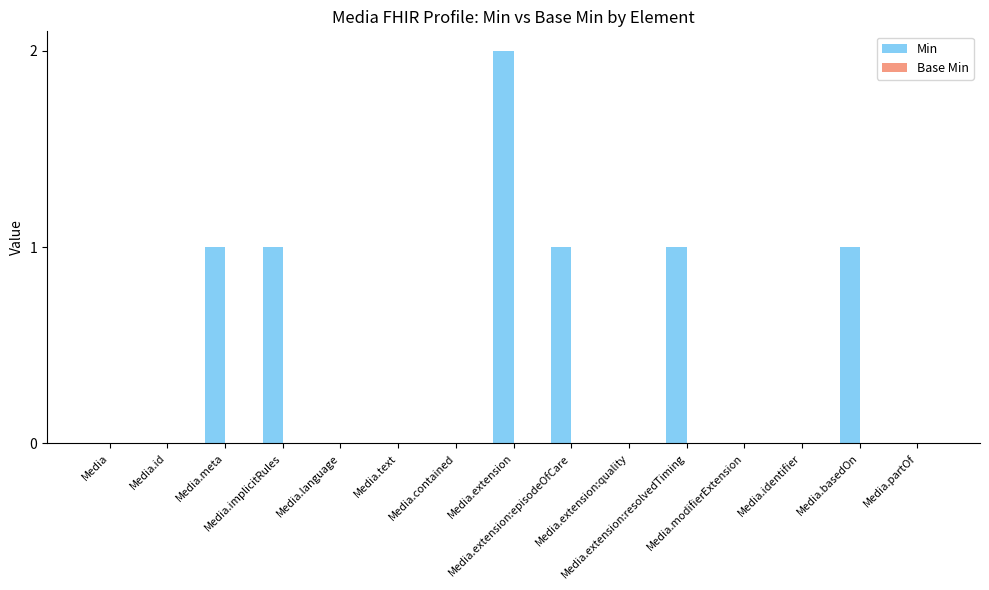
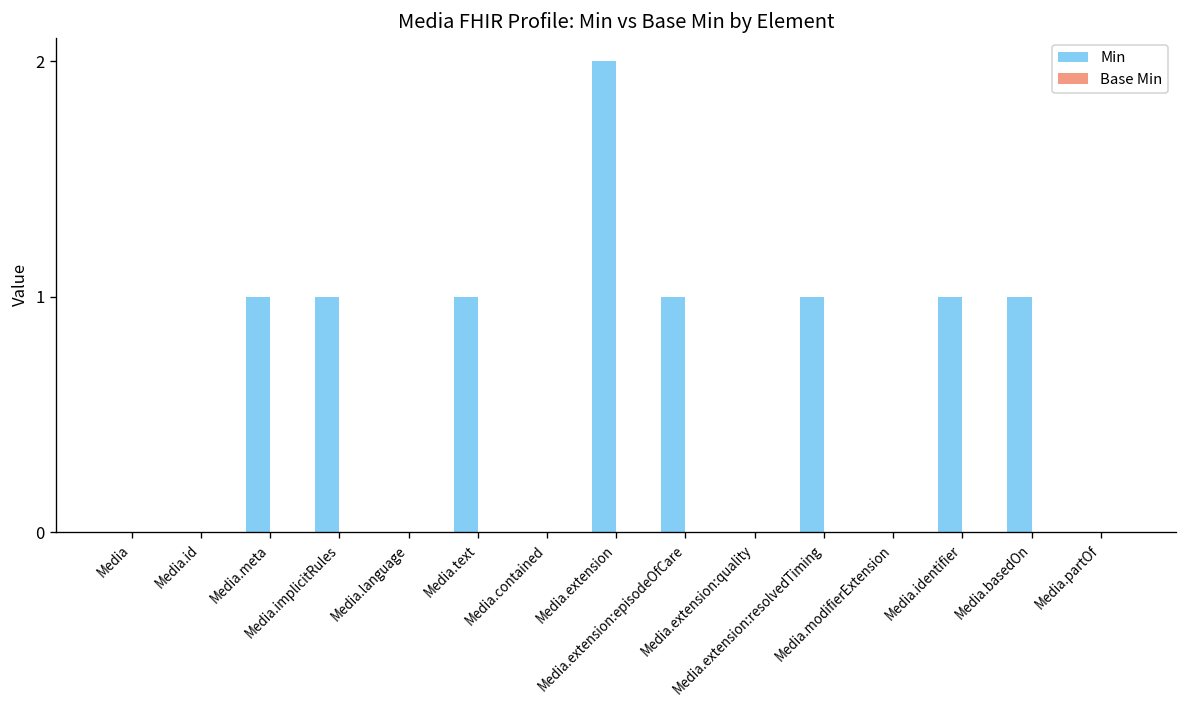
Min, Media.text: 0 -> 1
Min, Media.identifier: 0 -> 1
